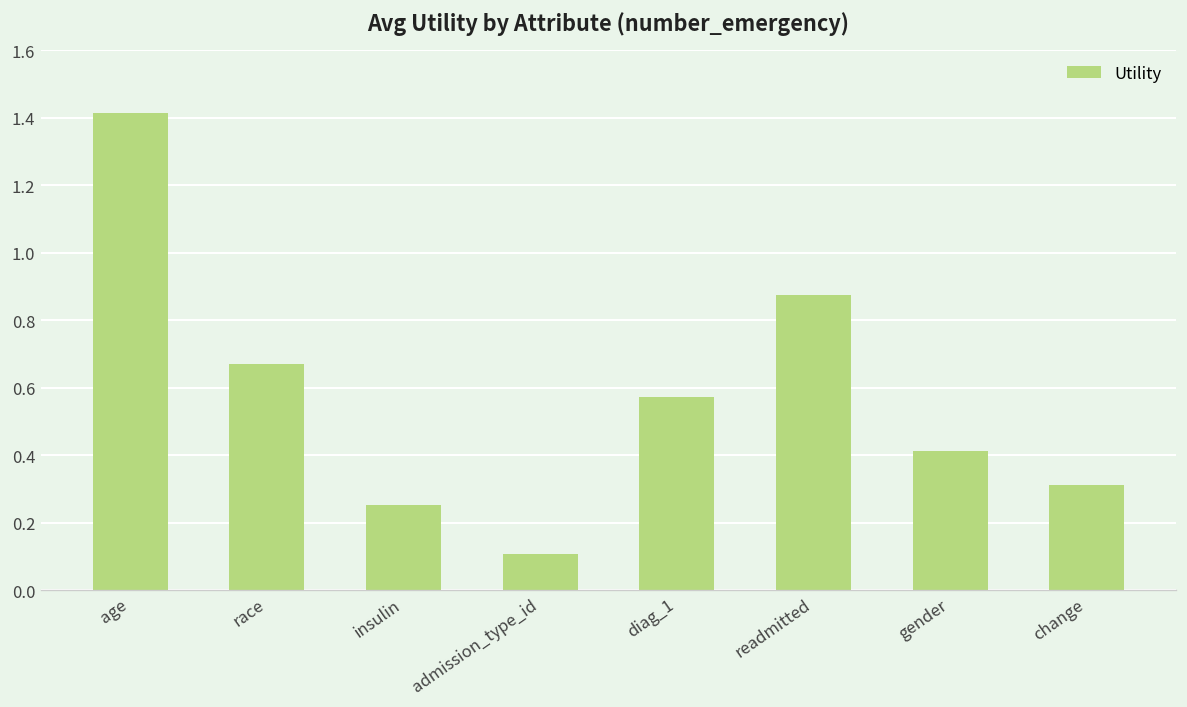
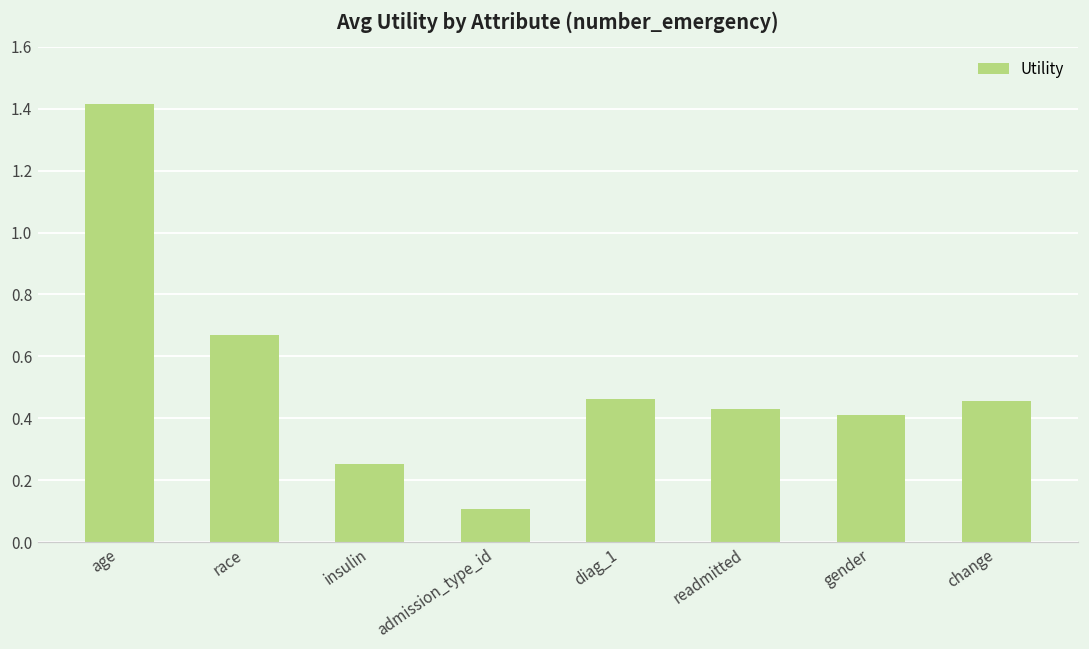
diag_1: 0.57 -> 0.46
readmitted: 0.87 -> 0.43
change: 0.31 -> 0.45
